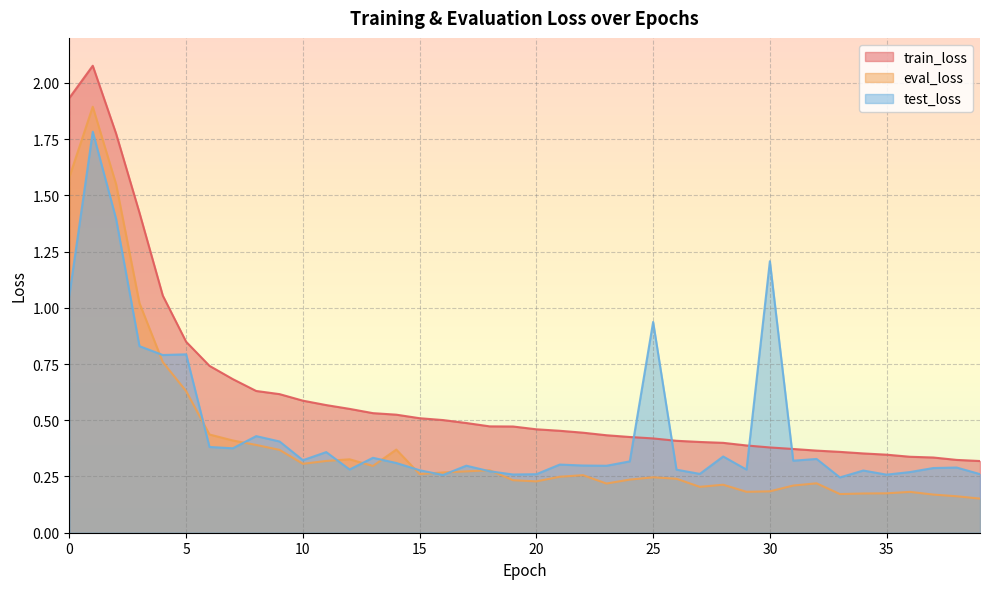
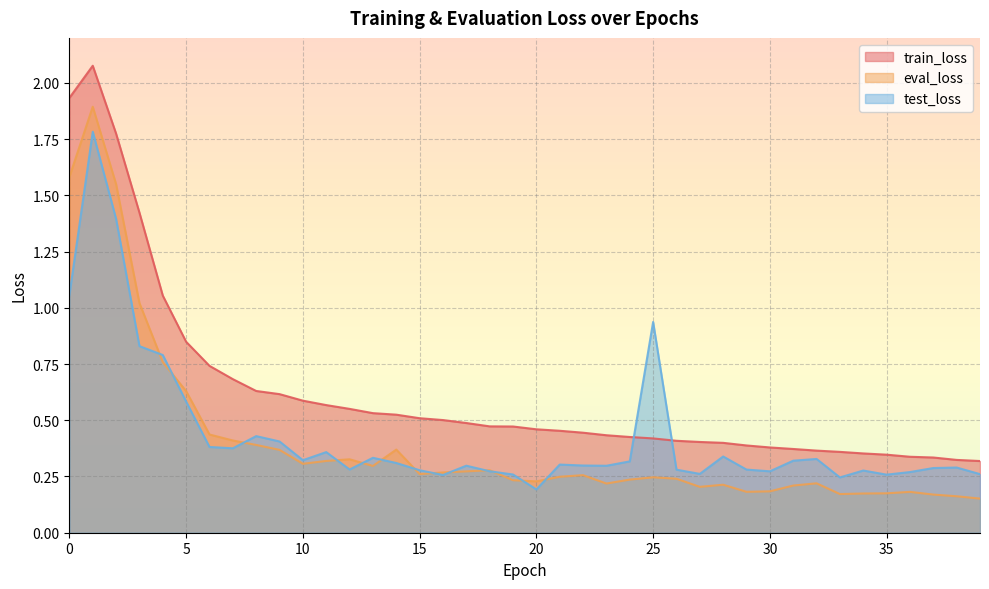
test_loss, 5: 0.79 -> 0.58
test_loss, 20: 0.26 -> 0.19
test_loss, 30: 1.21 -> 0.27
